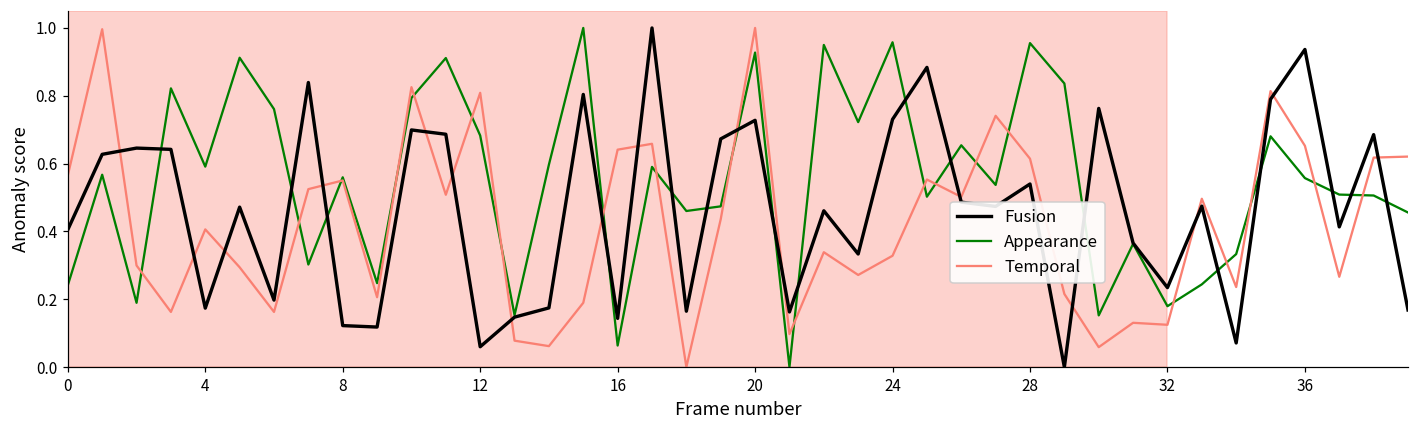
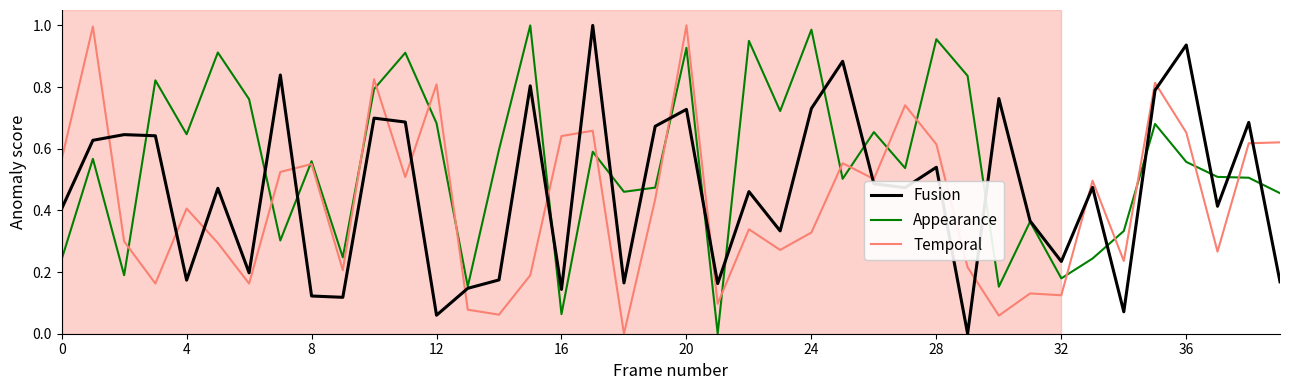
Appearance, 4: 0.59 -> 0.65
Appearance, 24: 0.96 -> 0.99
